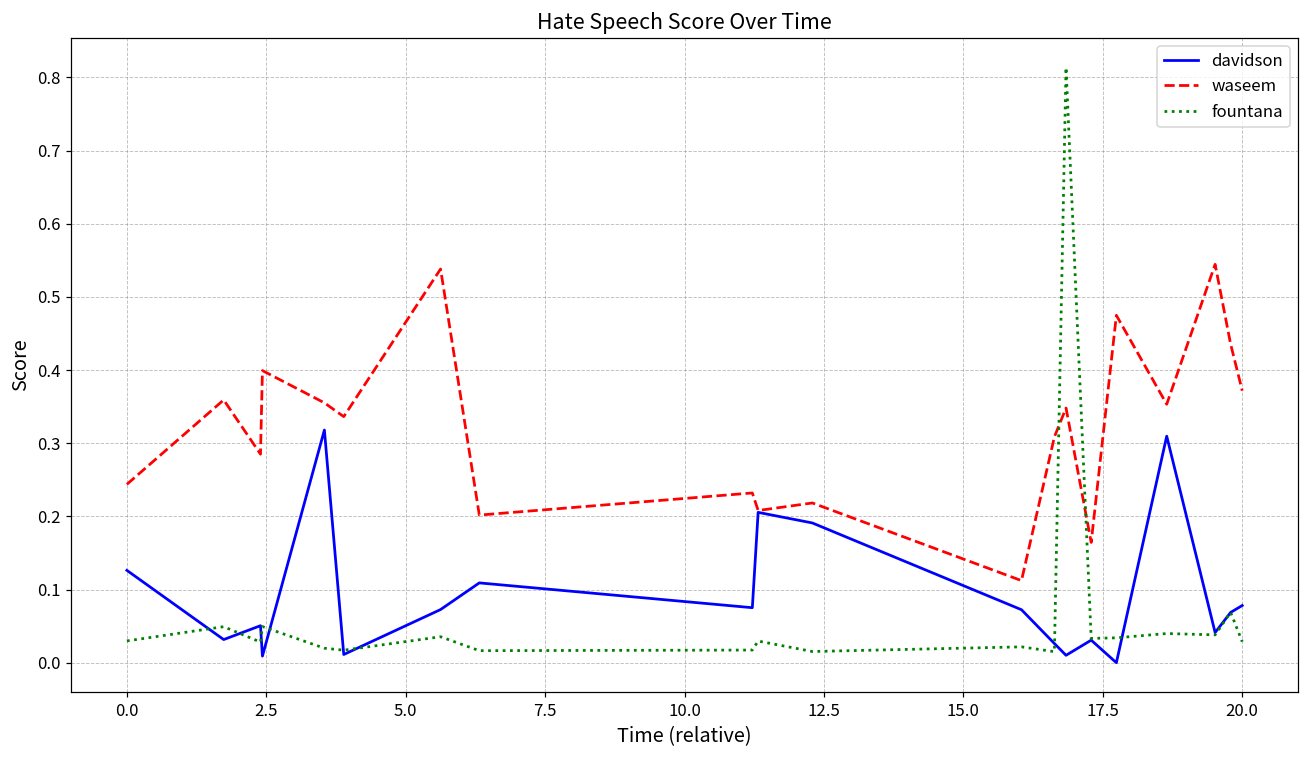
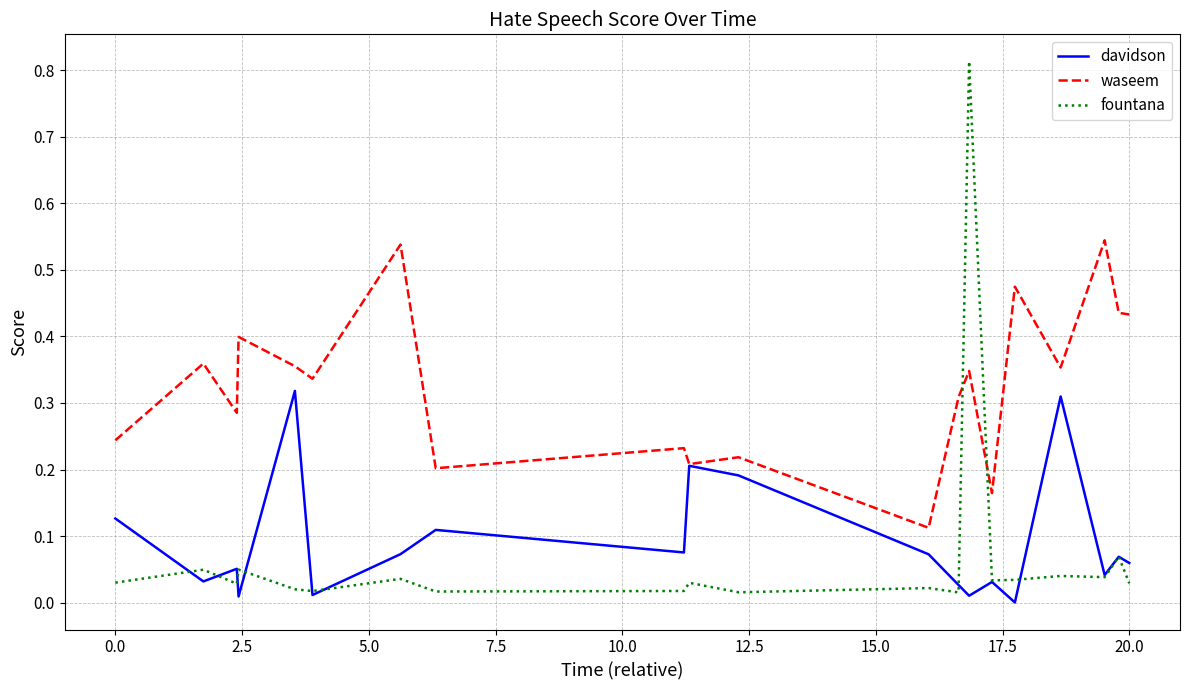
davidson, 20.0: 0.08 -> 0.06
waseem, 20.0: 0.37 -> 0.43
